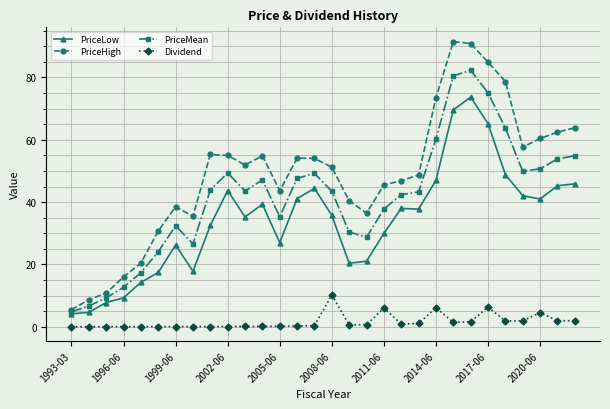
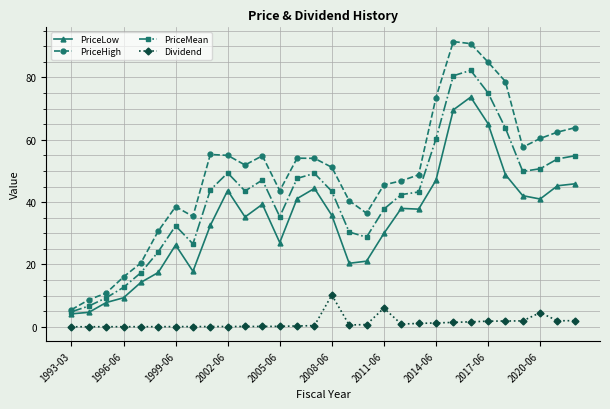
Dividend, 2014-06: 6 -> 1
Dividend, 2017-06: 6 -> 2
